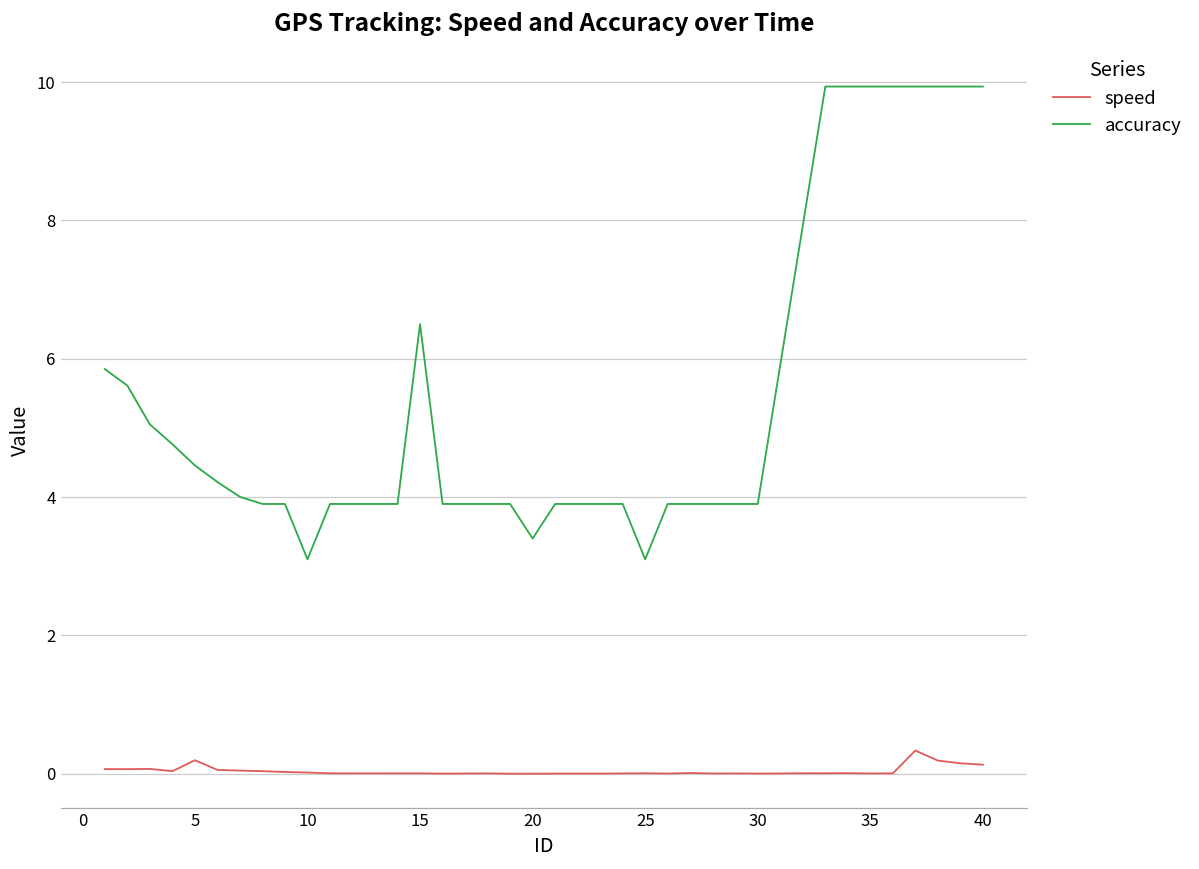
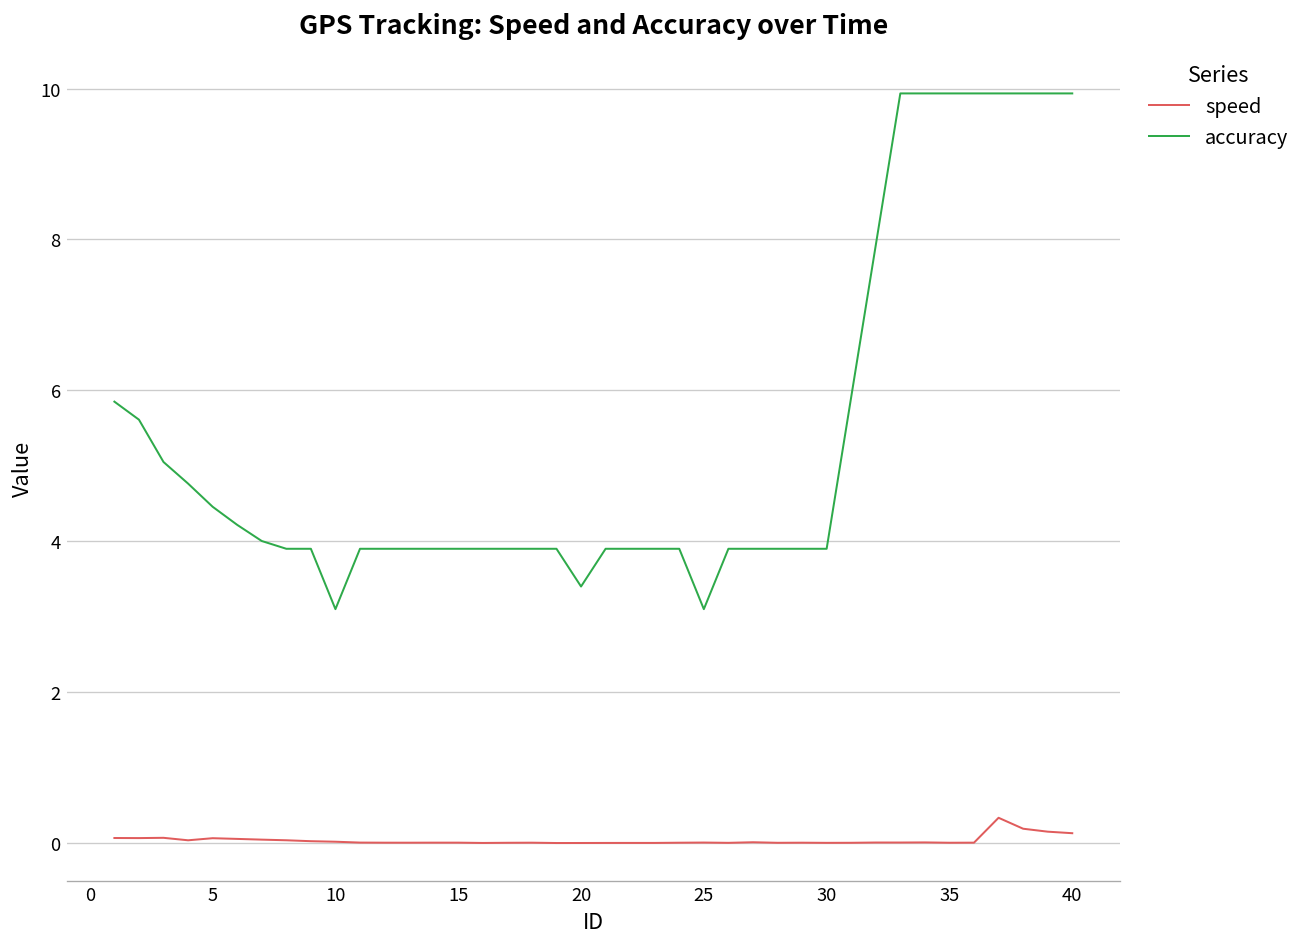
speed, 5: 0.2 -> 0.1
accuracy, 15: 6.5 -> 3.9
